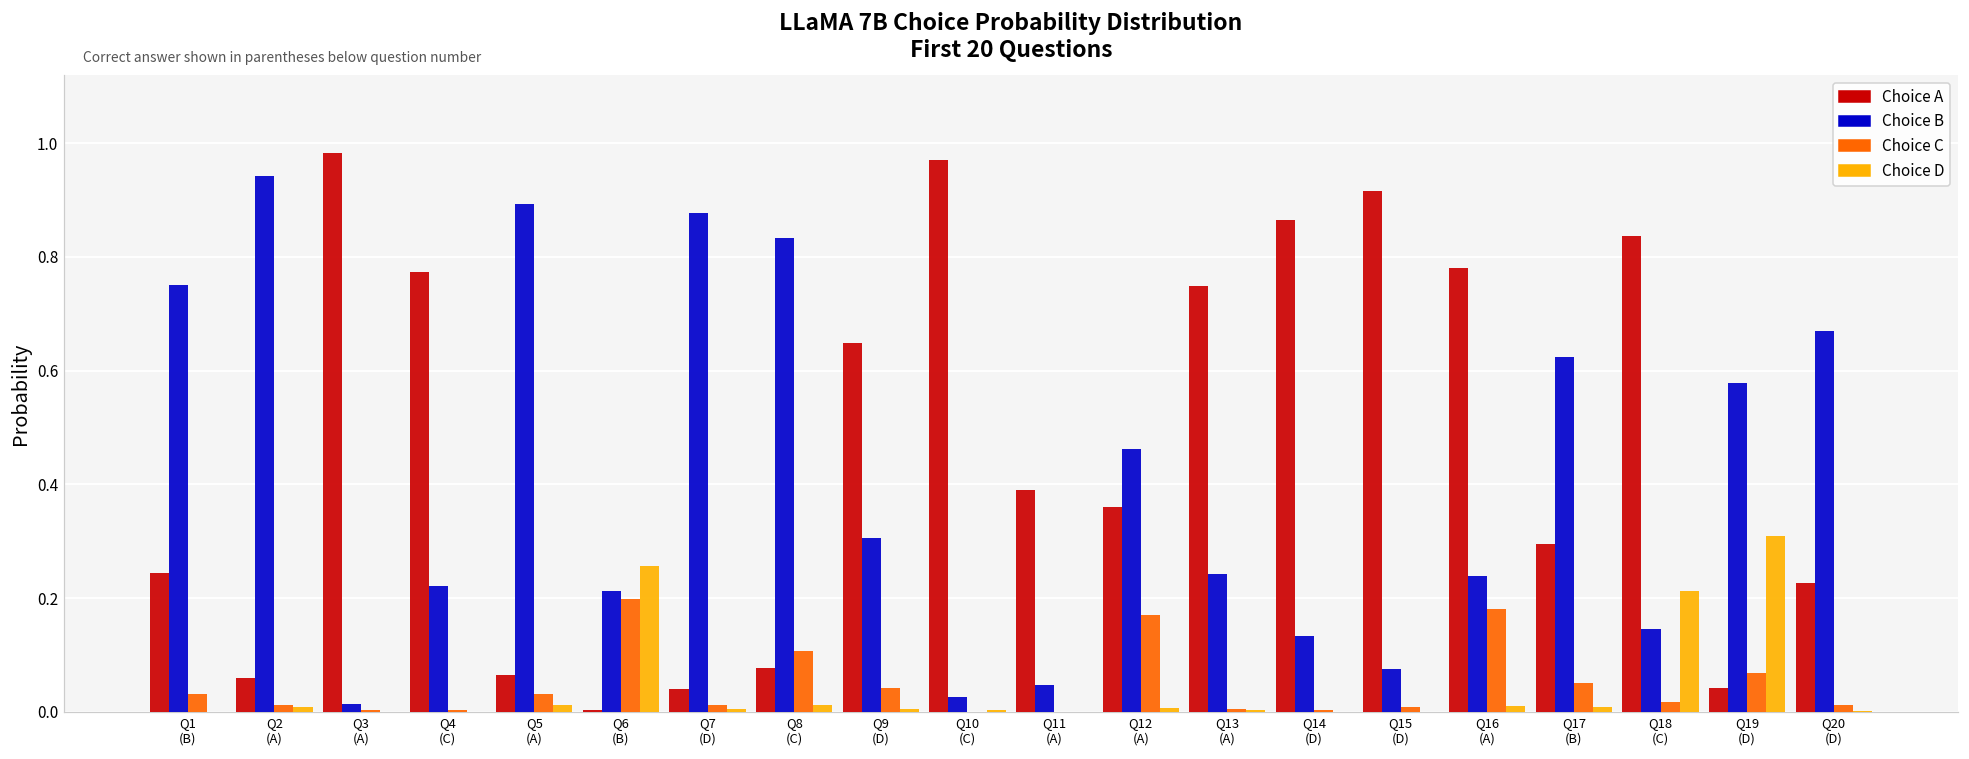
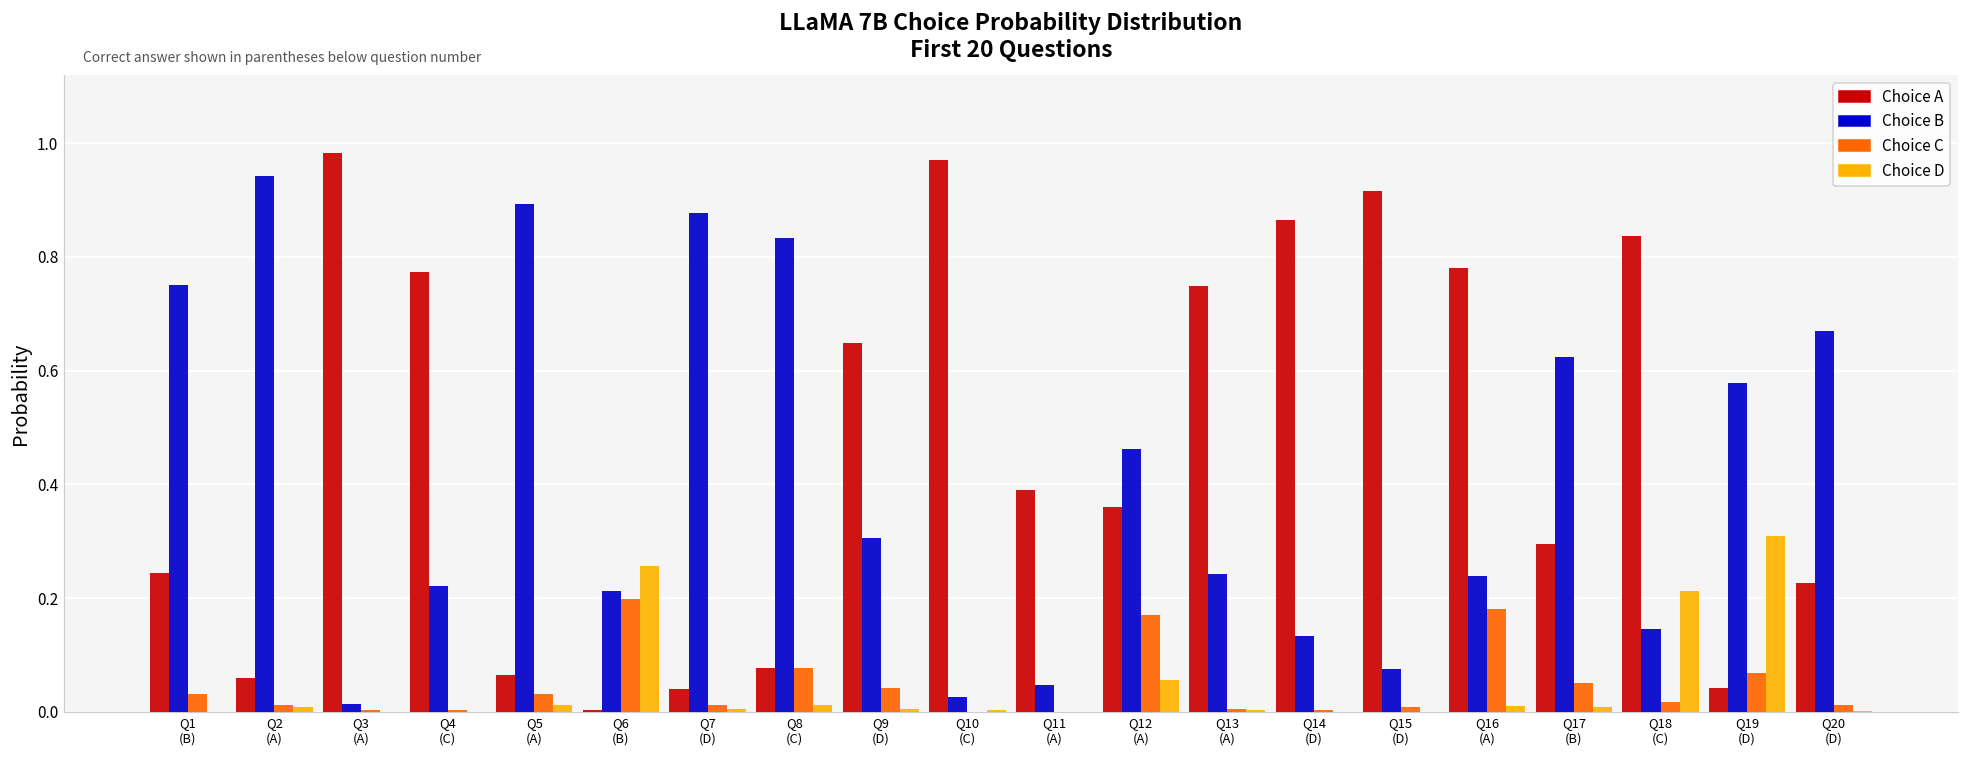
Choice C, Q8 (C): 0.11 -> 0.08
Choice D, Q12 (A): 0.01 -> 0.06
